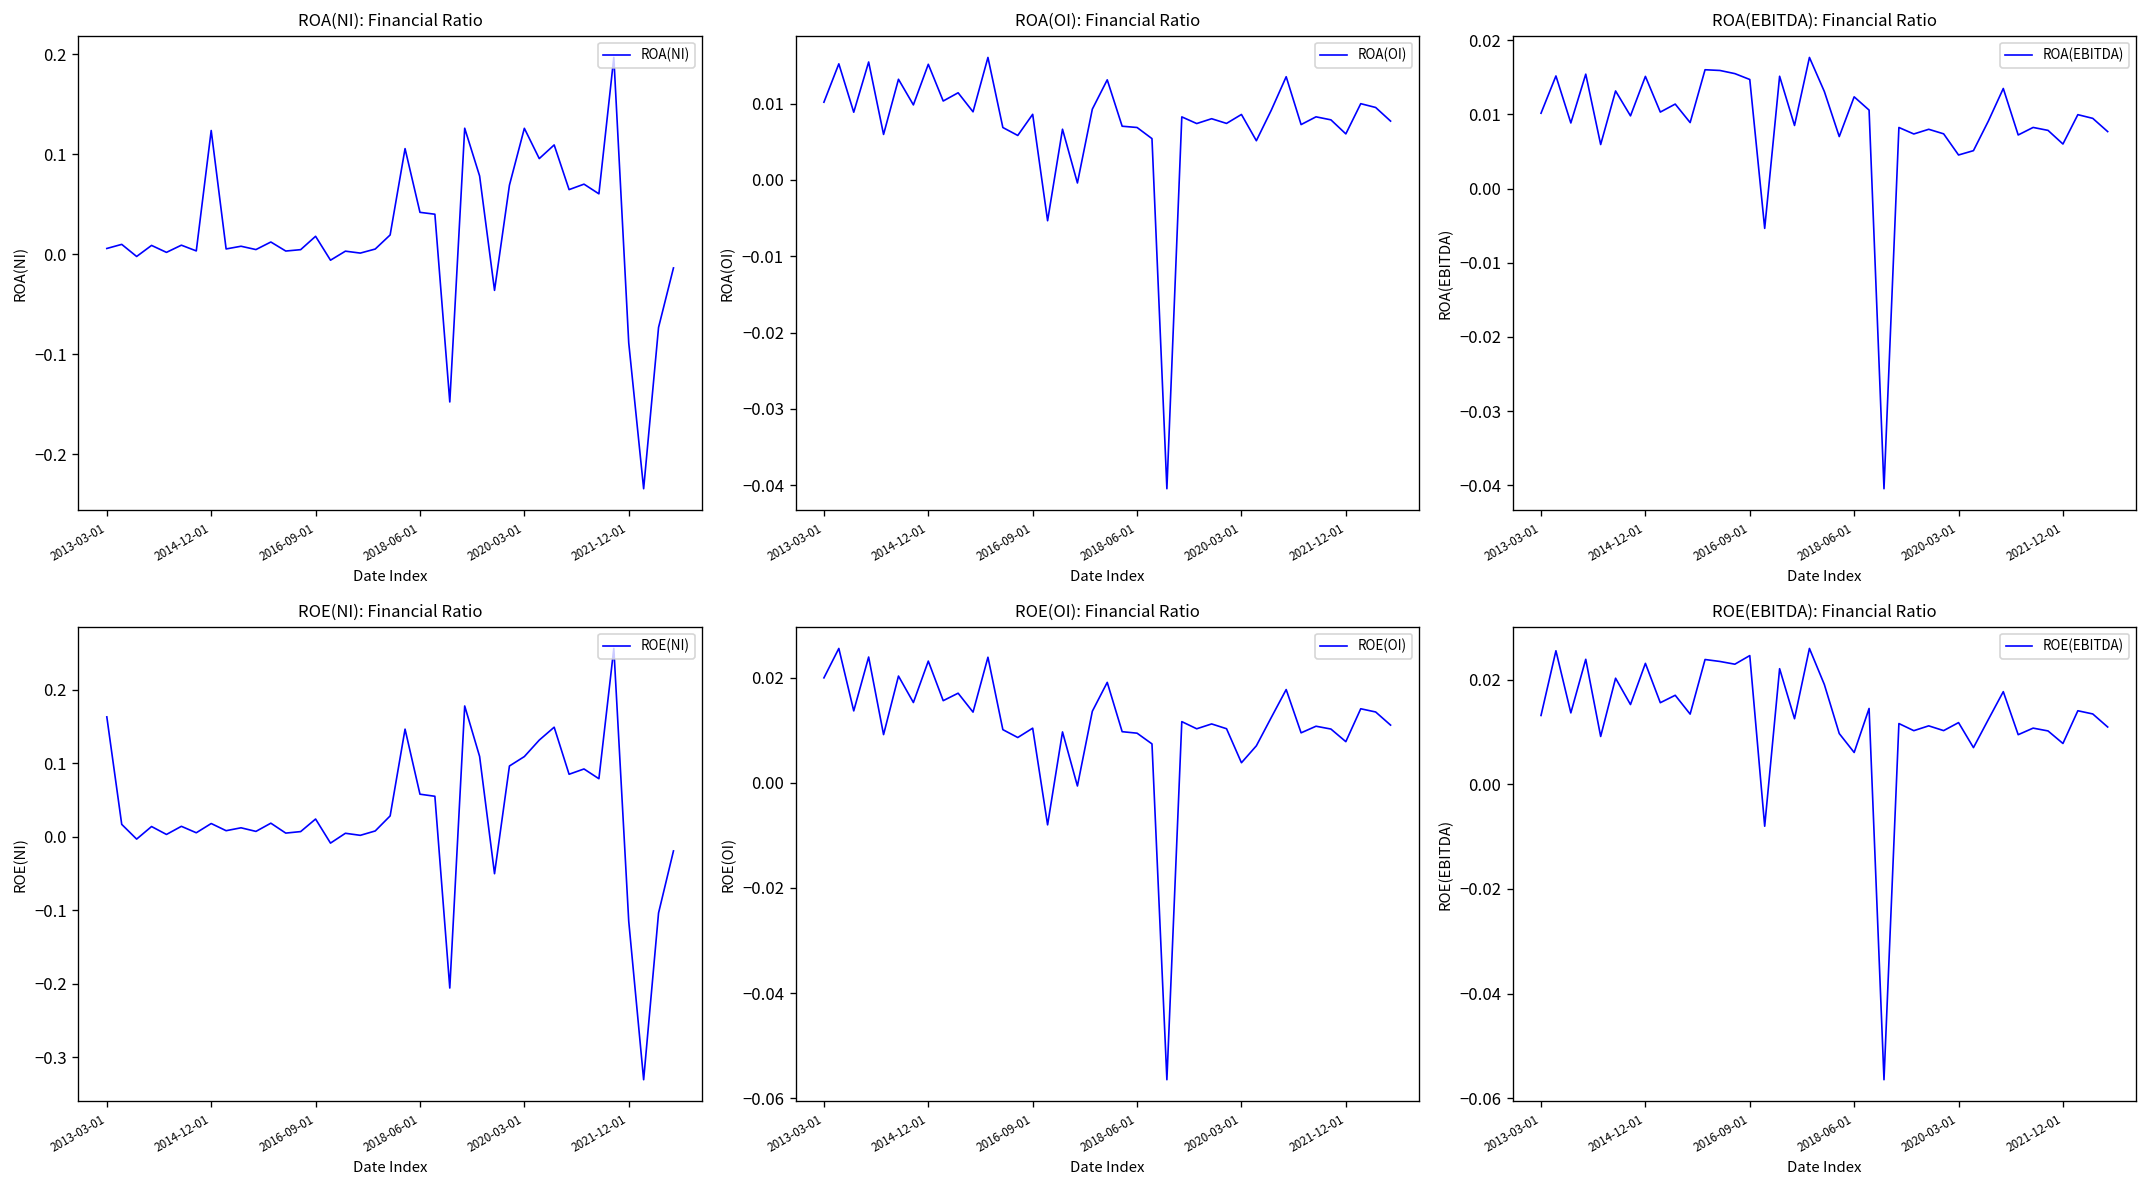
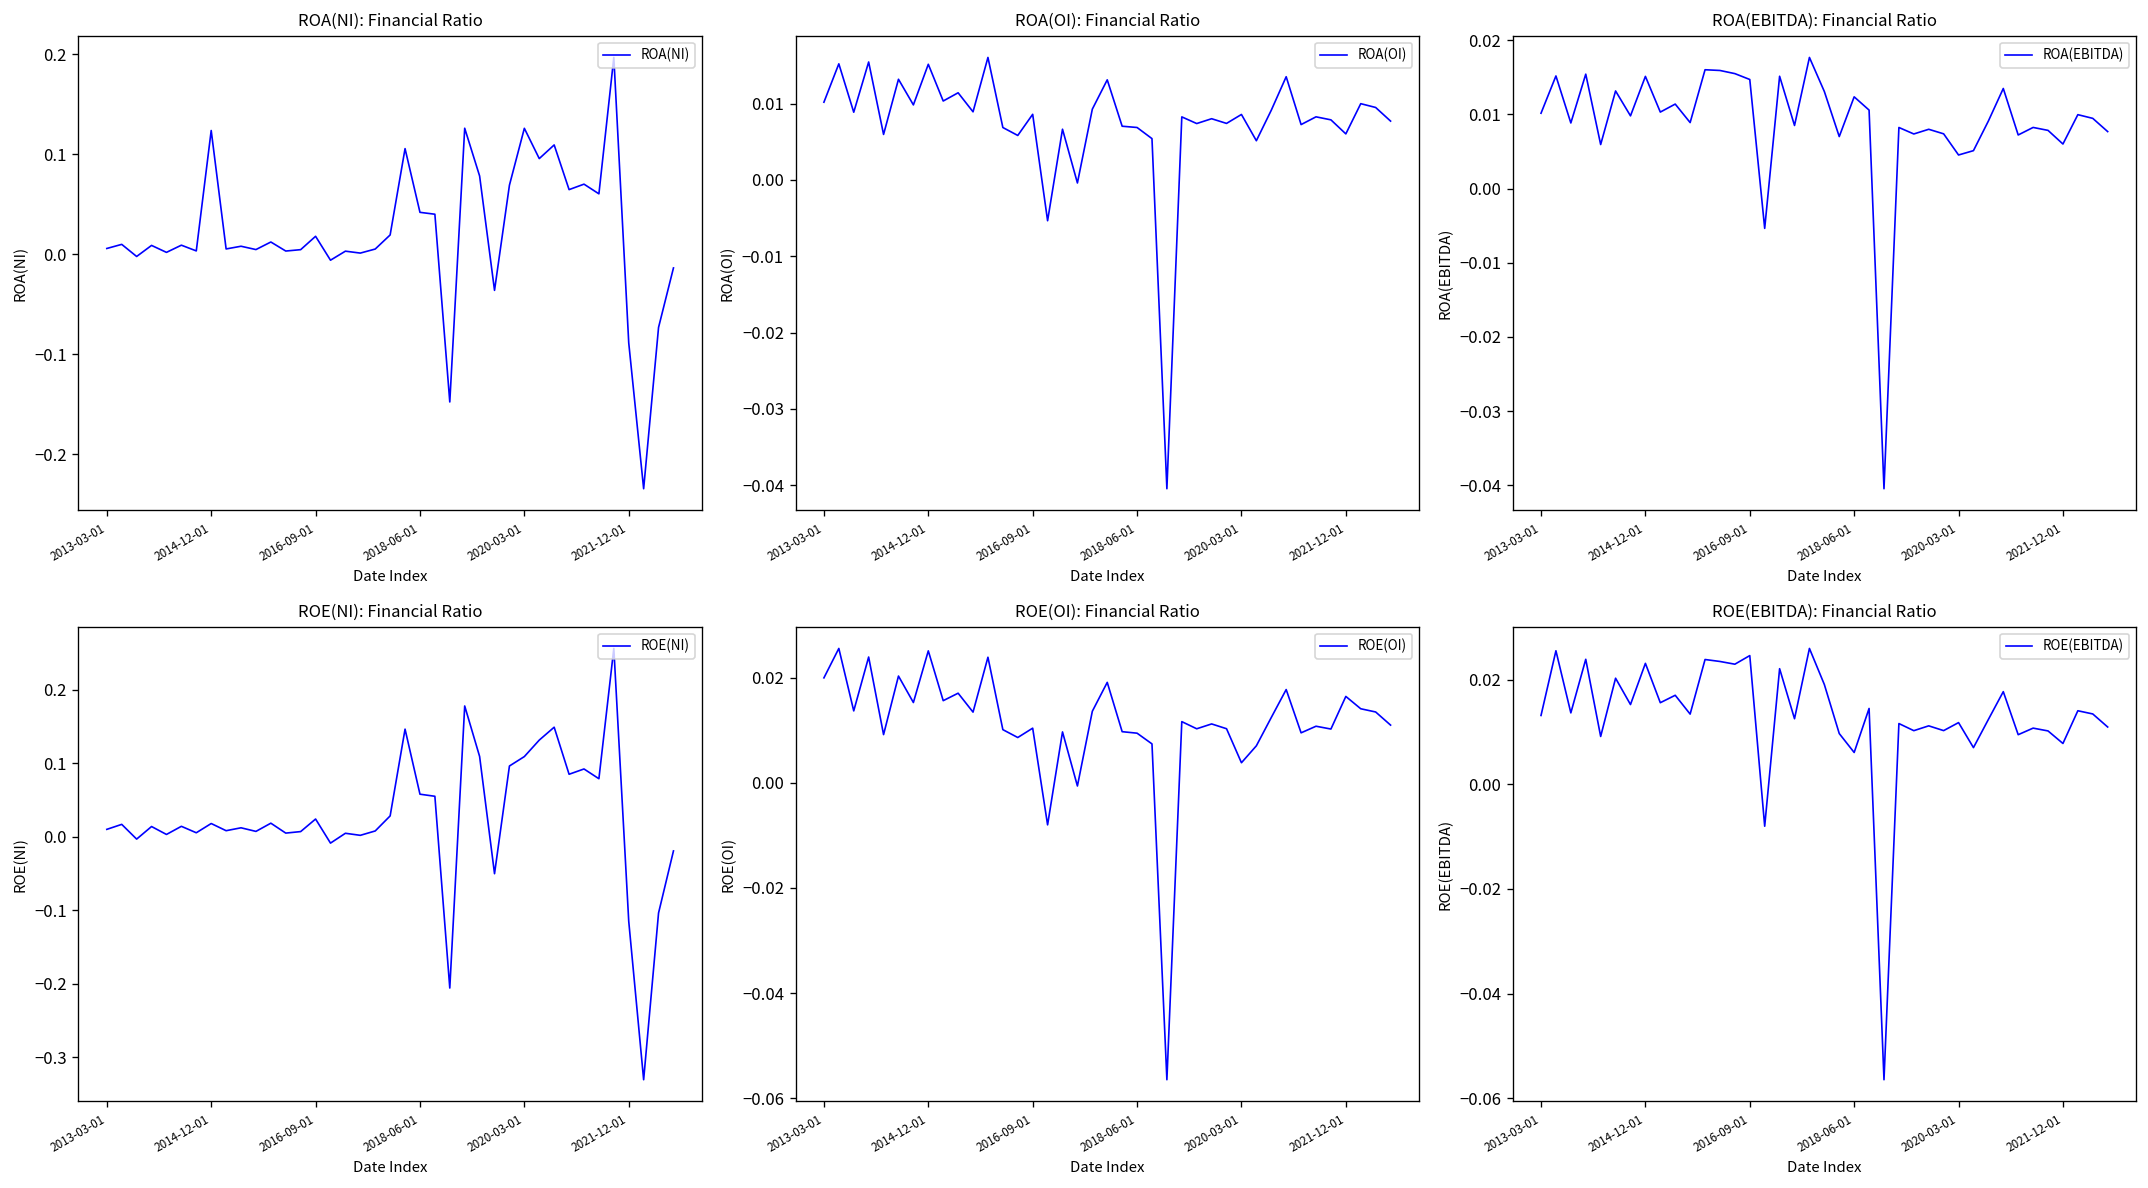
ROE(NI): Financial Ratio, 2013-03-01: 0.16 -> 0.01
ROE(OI): Financial Ratio, 2014-12-01: 0.023 -> 0.025
ROE(OI): Financial Ratio, 2021-12-01: 0.008 -> 0.016
